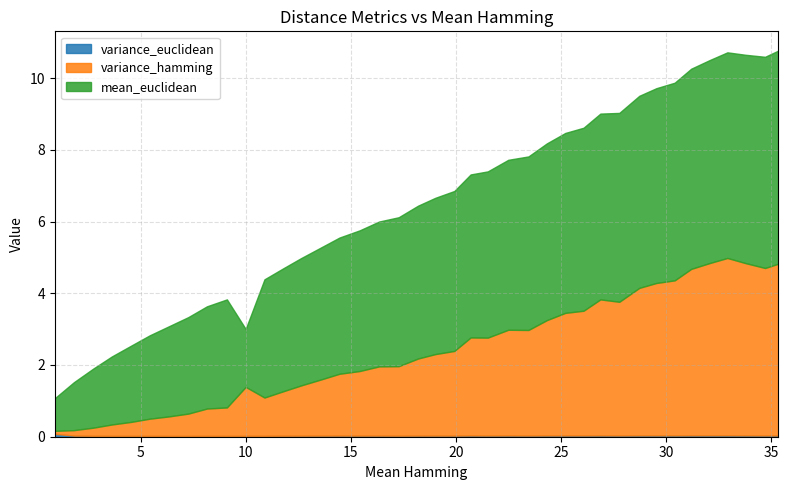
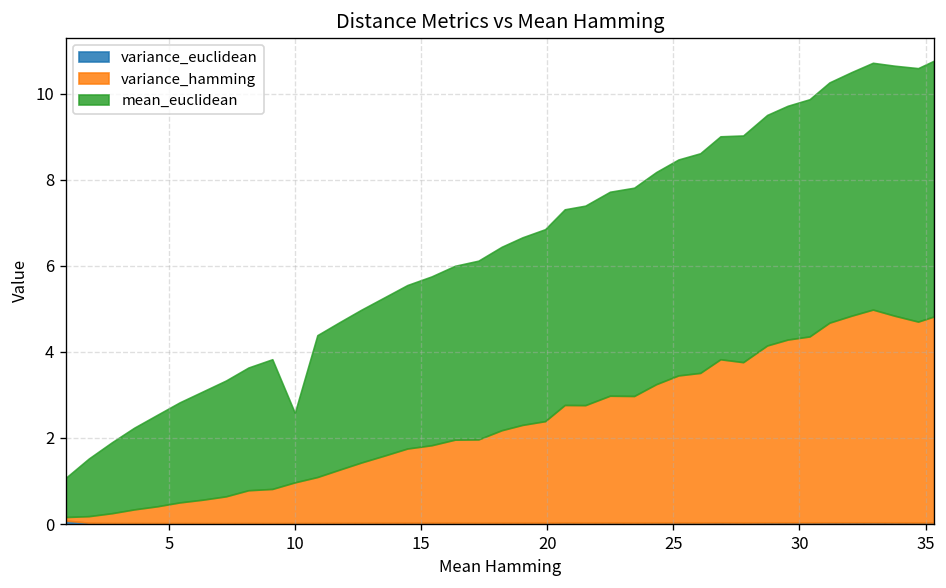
variance_hamming, 10: 1.4 -> 0.9
